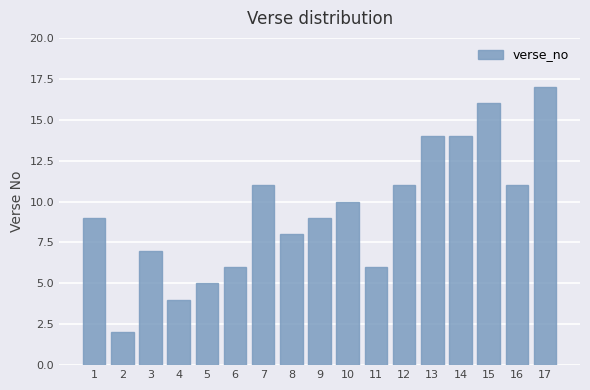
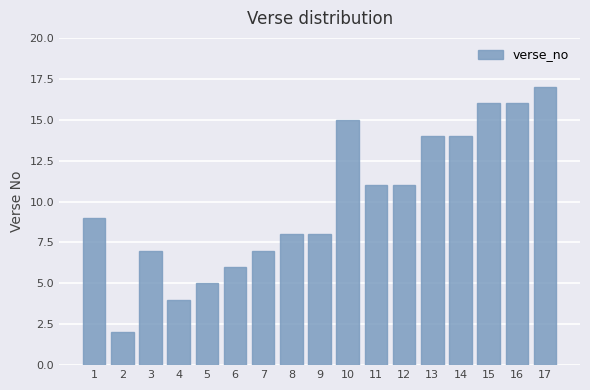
7: 11 -> 7
9: 9 -> 8
10: 10 -> 15
11: 6 -> 11
16: 11 -> 16
